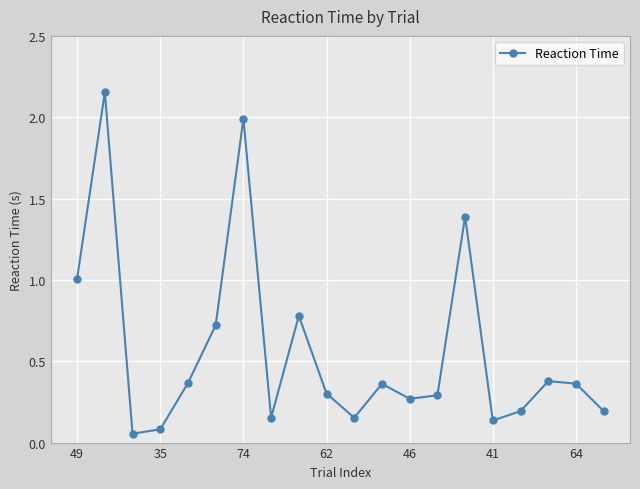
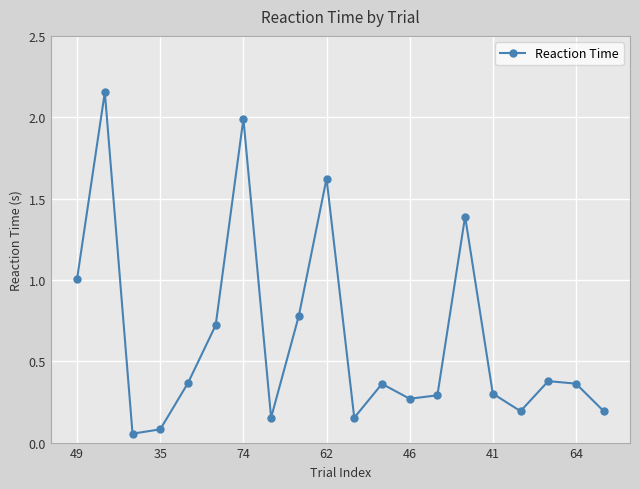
62: 0.30 -> 1.62
41: 0.14 -> 0.30
